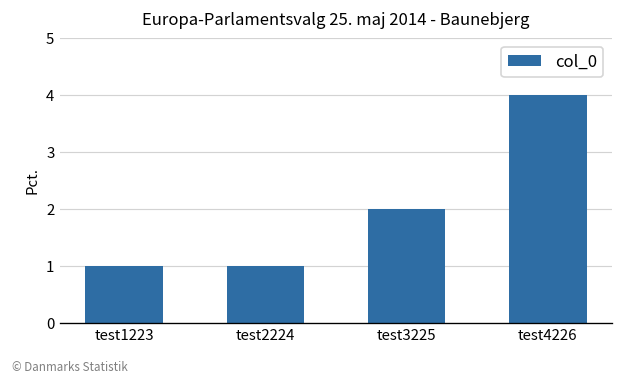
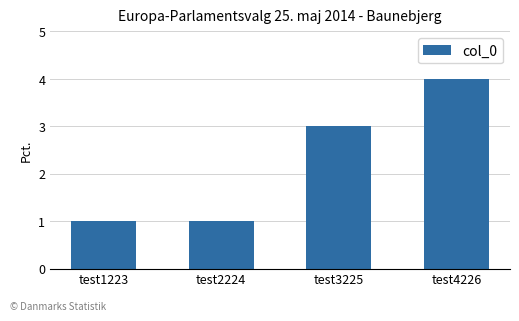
test3225: 2 -> 3
